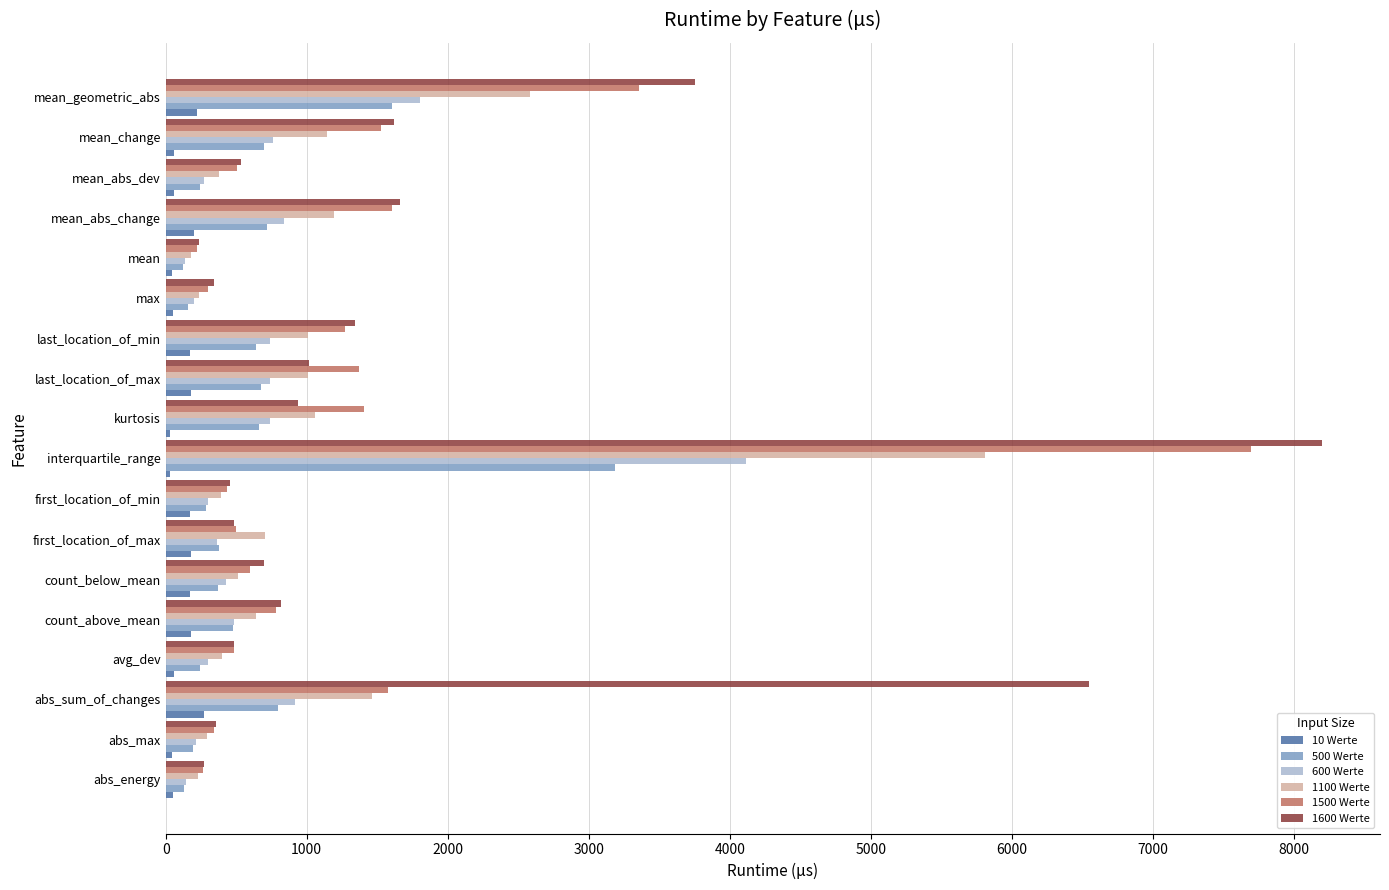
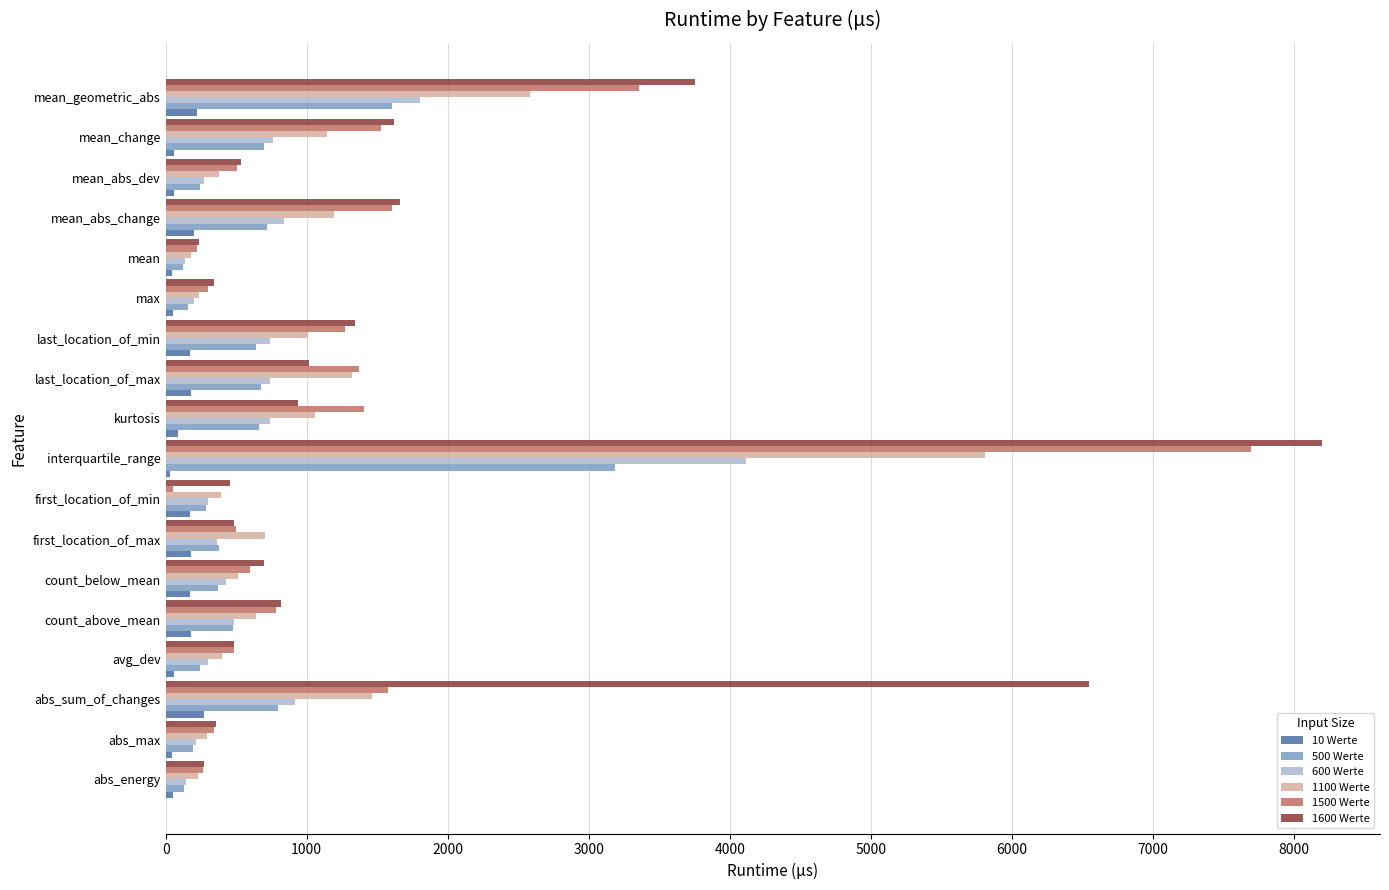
1100 Werte, last_location_of_max: 1010 -> 1320
10 Werte, kurtosis: 30 -> 90
1500 Werte, first_location_of_min: 440 -> 50
